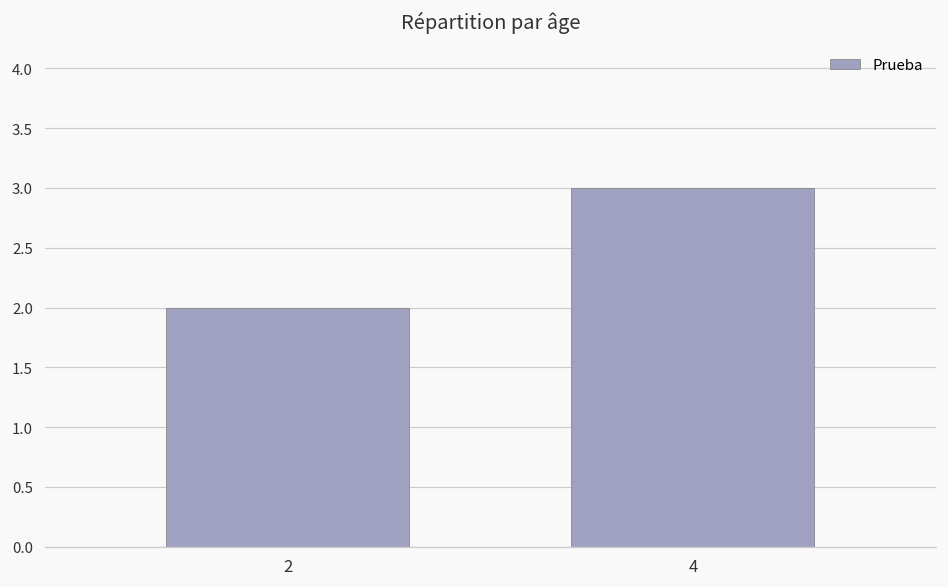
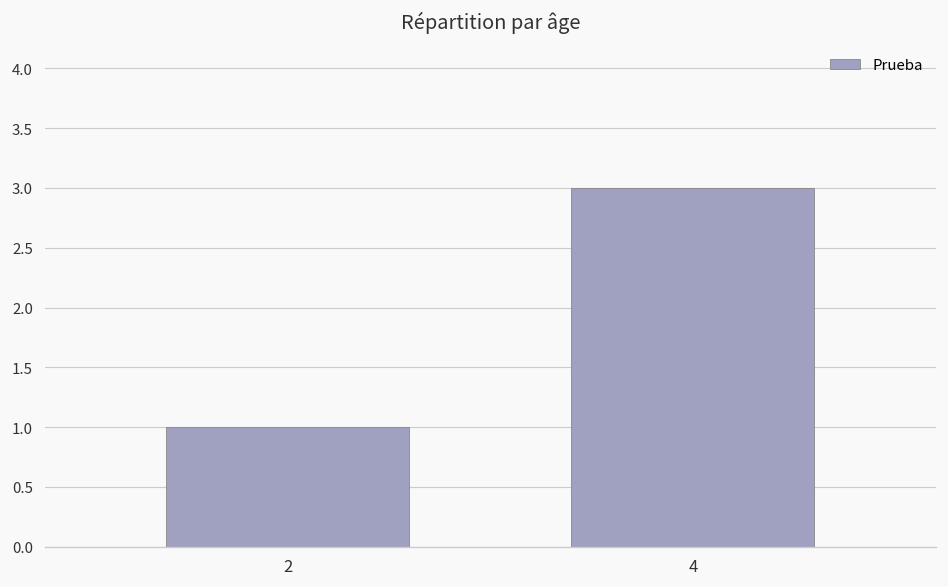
2: 2 -> 1
